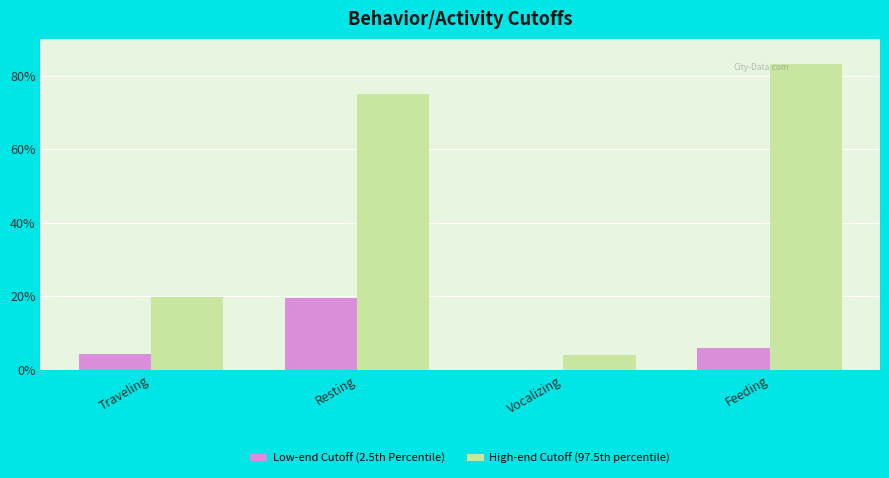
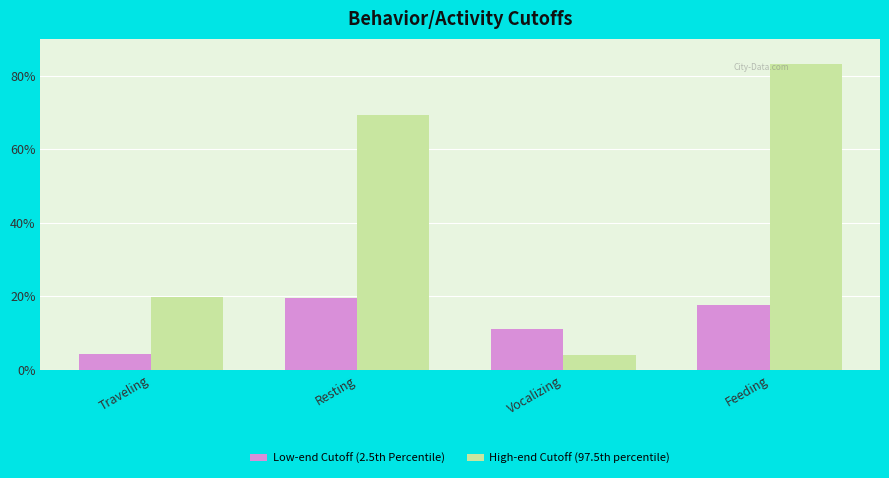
High-end Cutoff (97.5th percentile), Resting: 75% -> 69%
Low-end Cutoff (2.5th Percentile), Vocalizing: 0% -> 11%
Low-end Cutoff (2.5th Percentile), Feeding: 6% -> 18%
